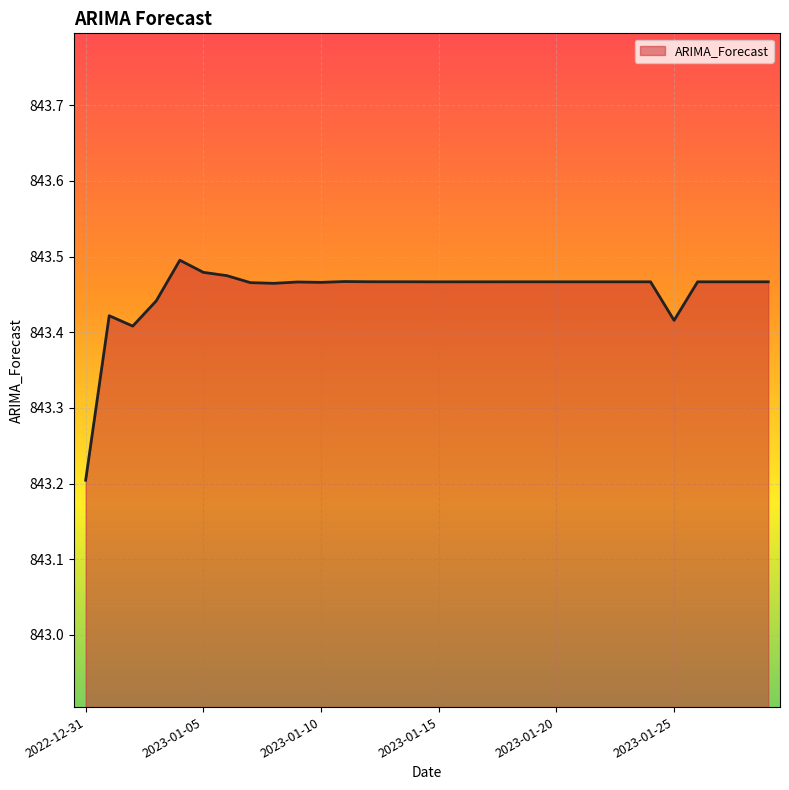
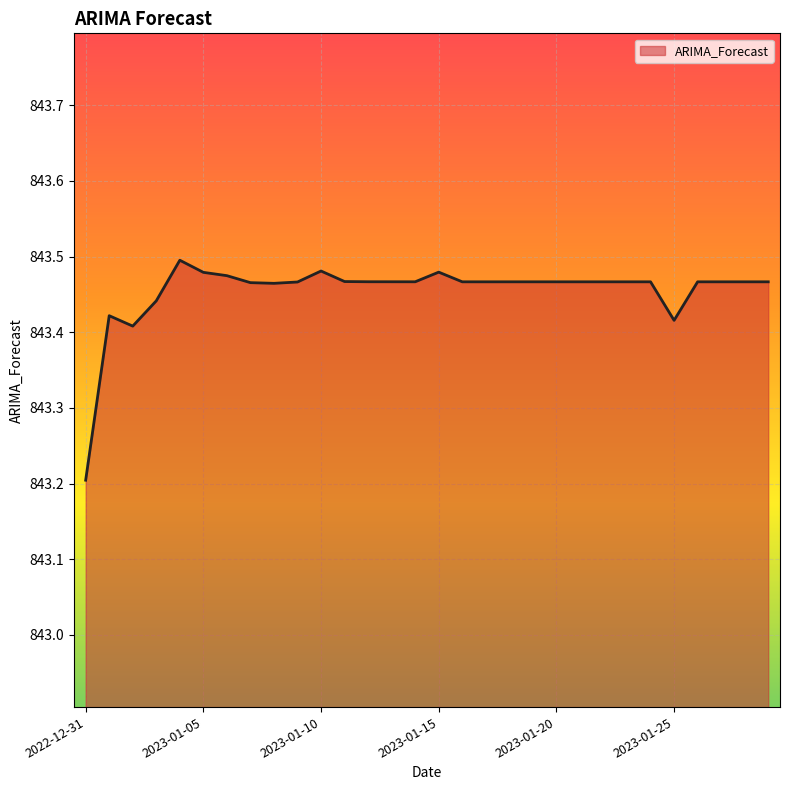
2023-01-10: 843.47 -> 843.48
2023-01-15: 843.47 -> 843.48
